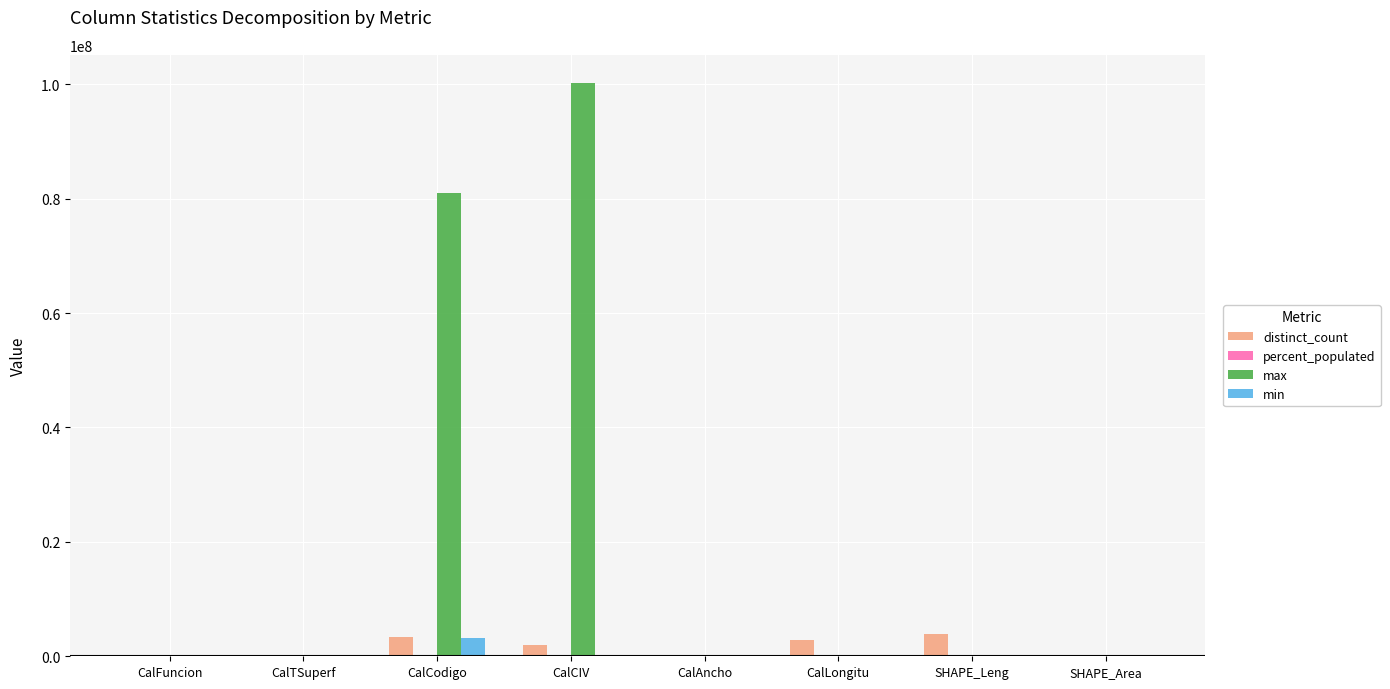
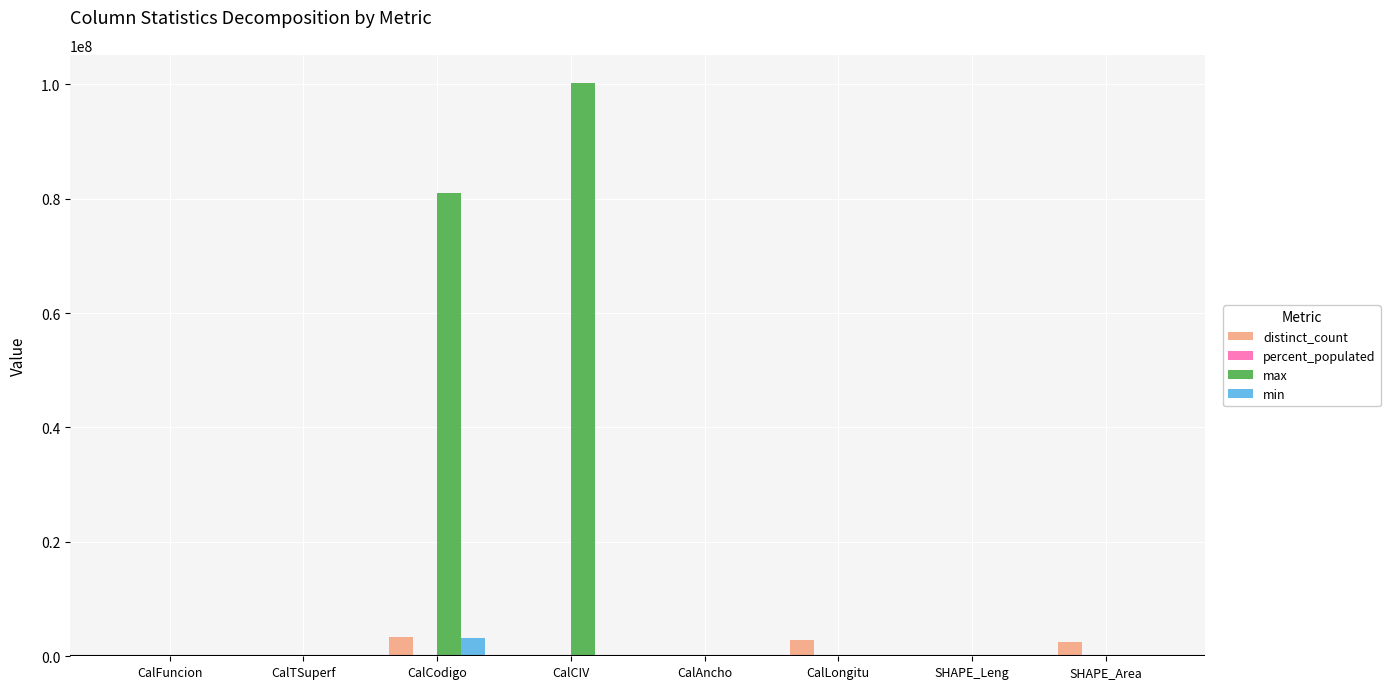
distinct_count, CalCIV: 2000000 -> 0
distinct_count, SHAPE_Leng: 4000000 -> 0
distinct_count, SHAPE_Area: 0 -> 2000000
